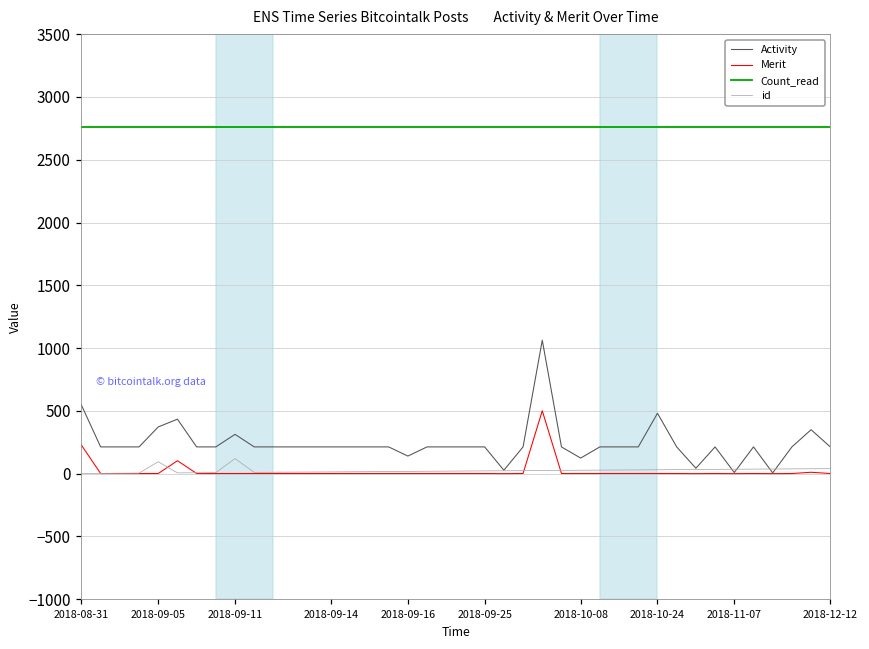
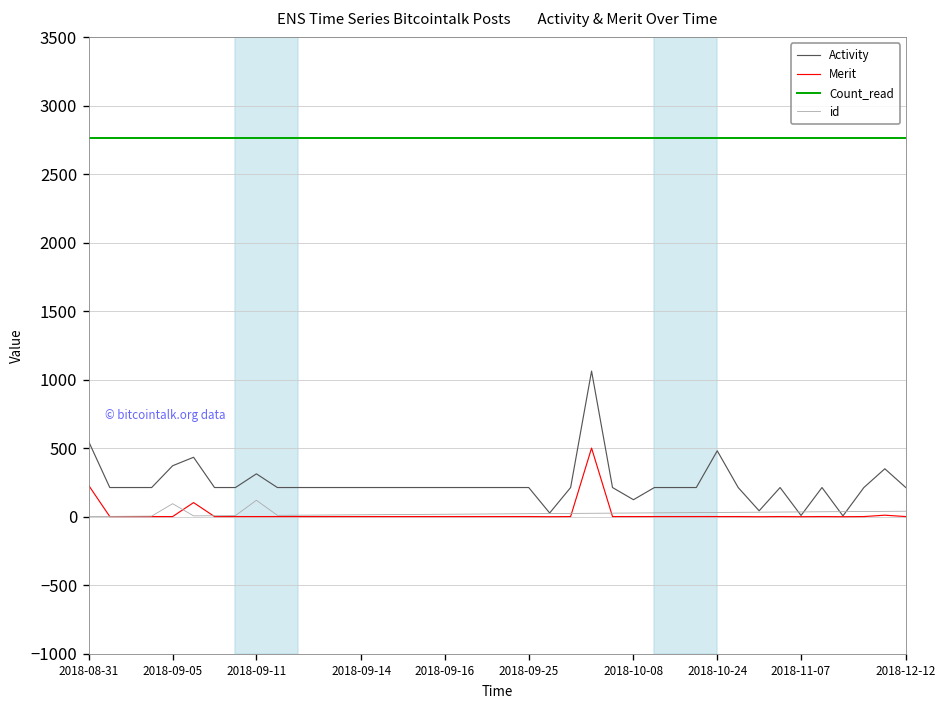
Activity, 2018-09-16: 140 -> 210
